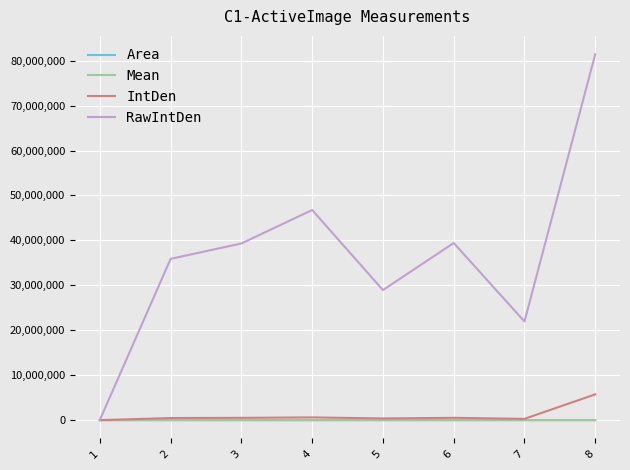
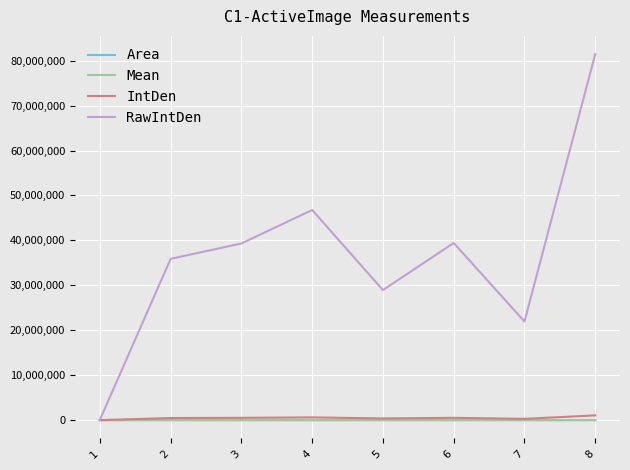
IntDen, 8: 6,000,000 -> 1,000,000
